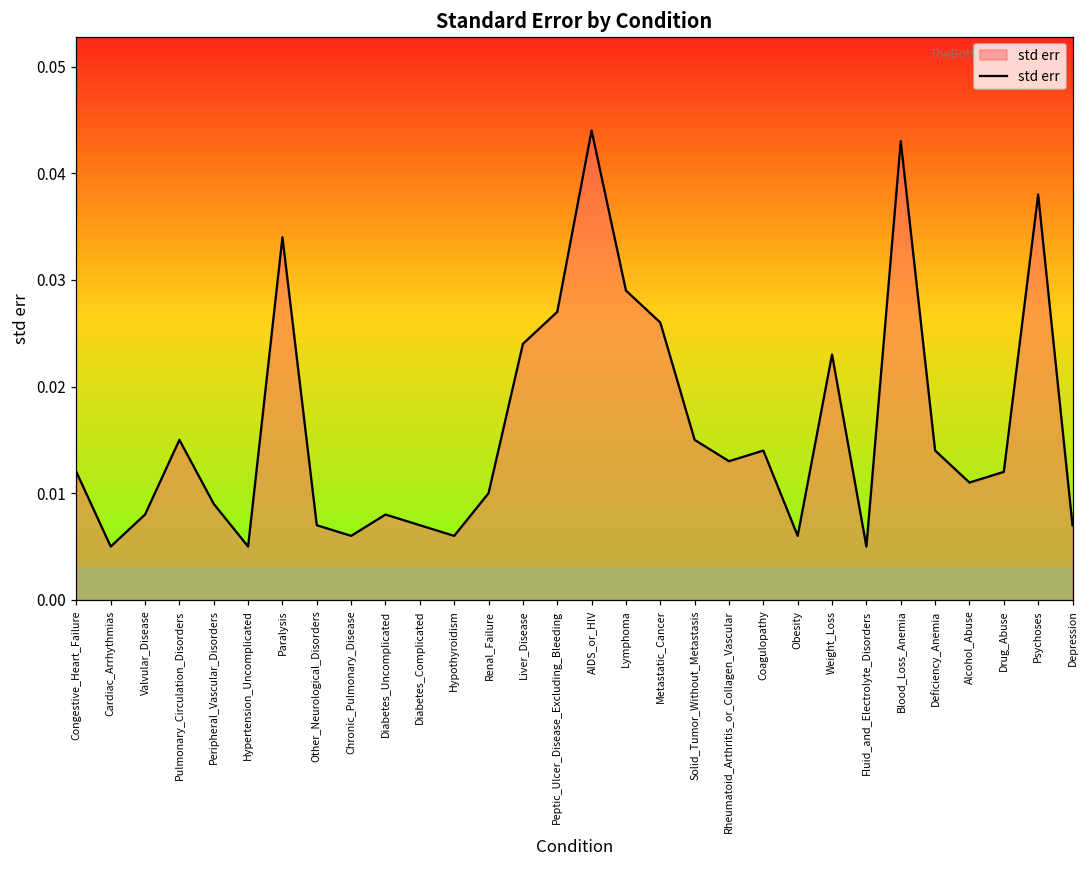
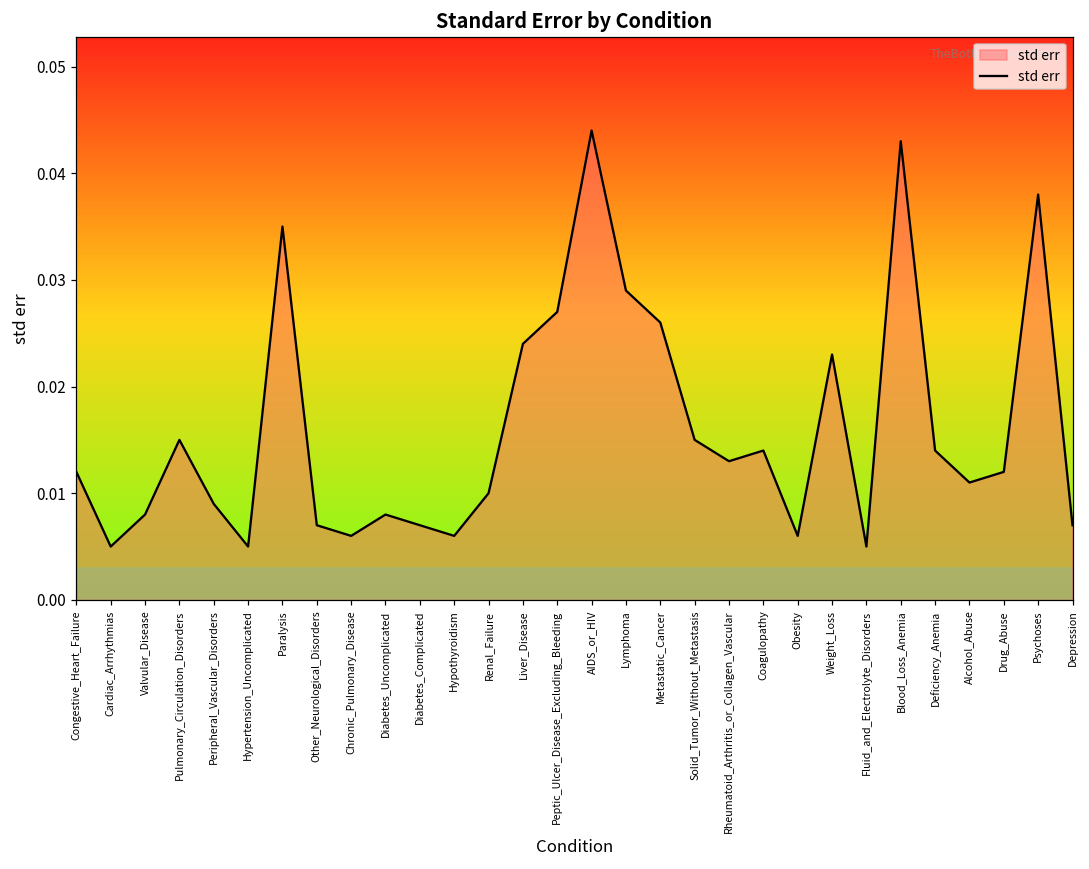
Paralysis: 0.034 -> 0.035
